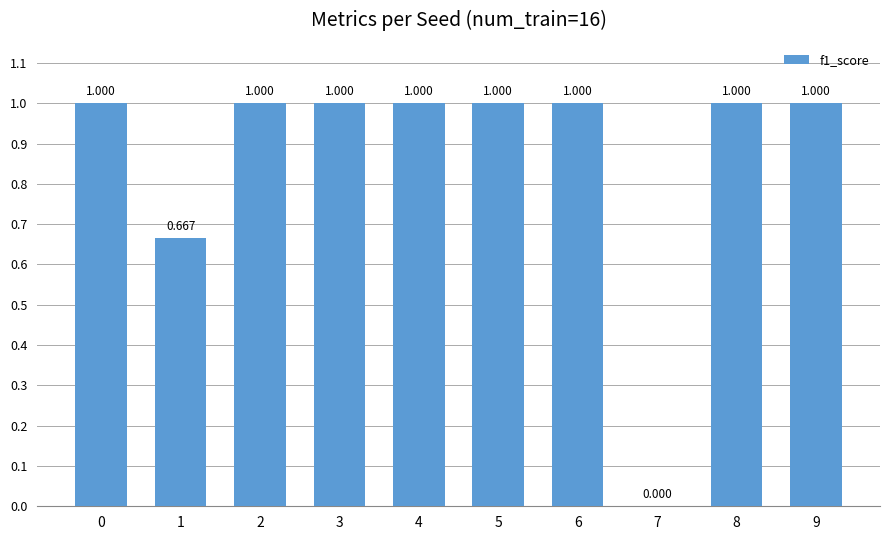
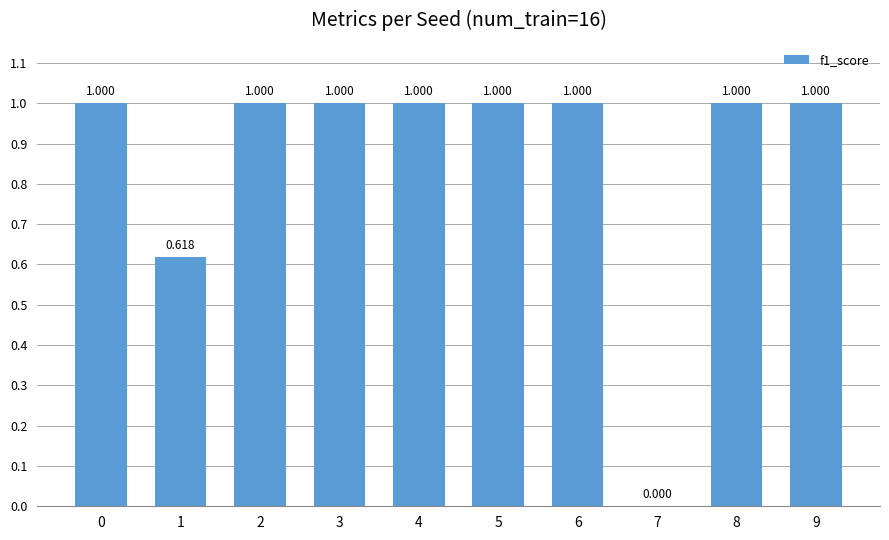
1: 0.667 -> 0.618
